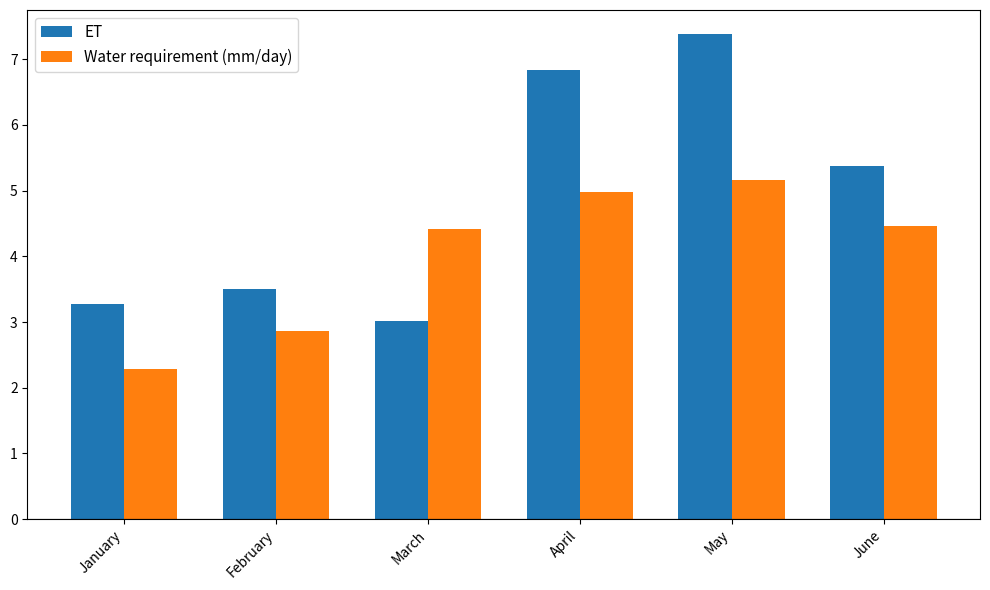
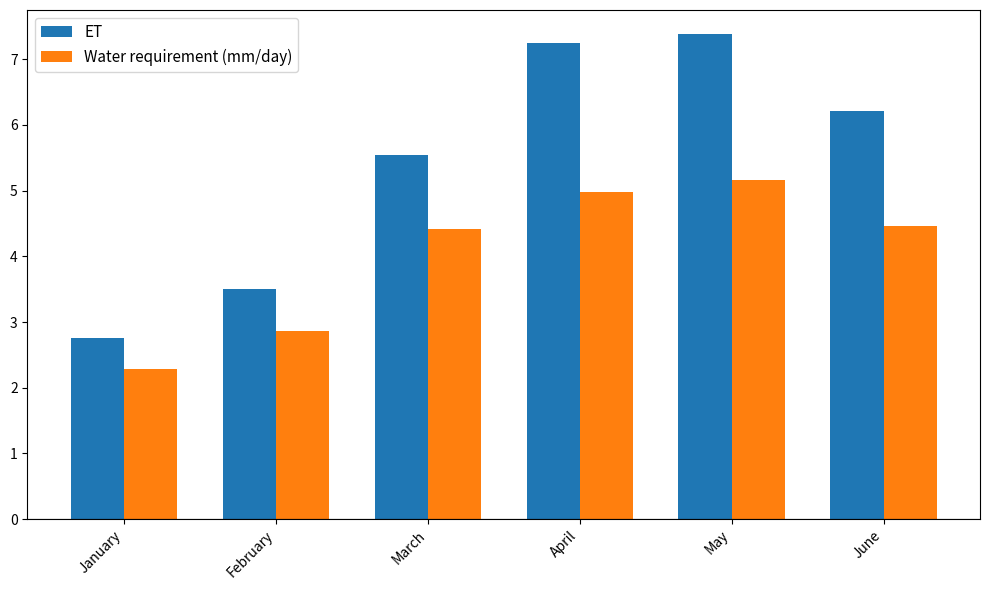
ET, January: 3.3 -> 2.8
ET, March: 3.0 -> 5.5
ET, April: 6.8 -> 7.2
ET, June: 5.4 -> 6.2
